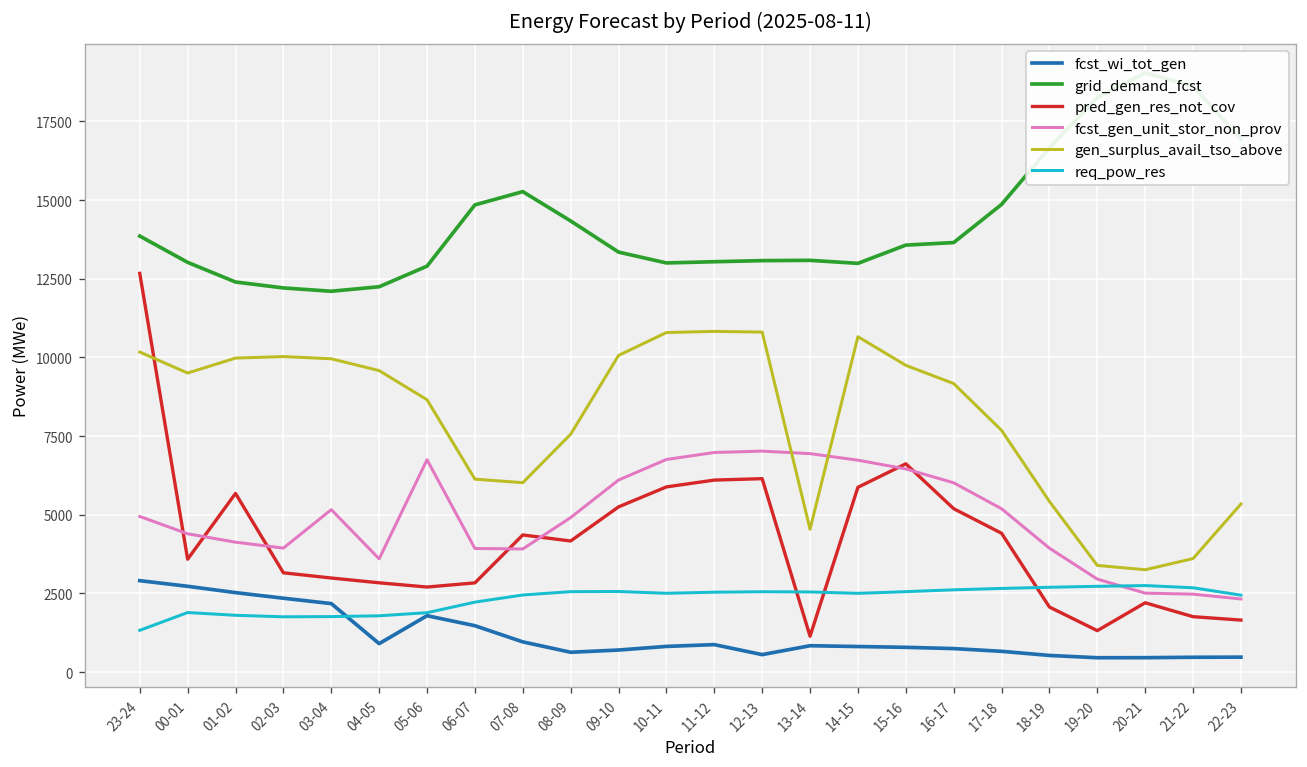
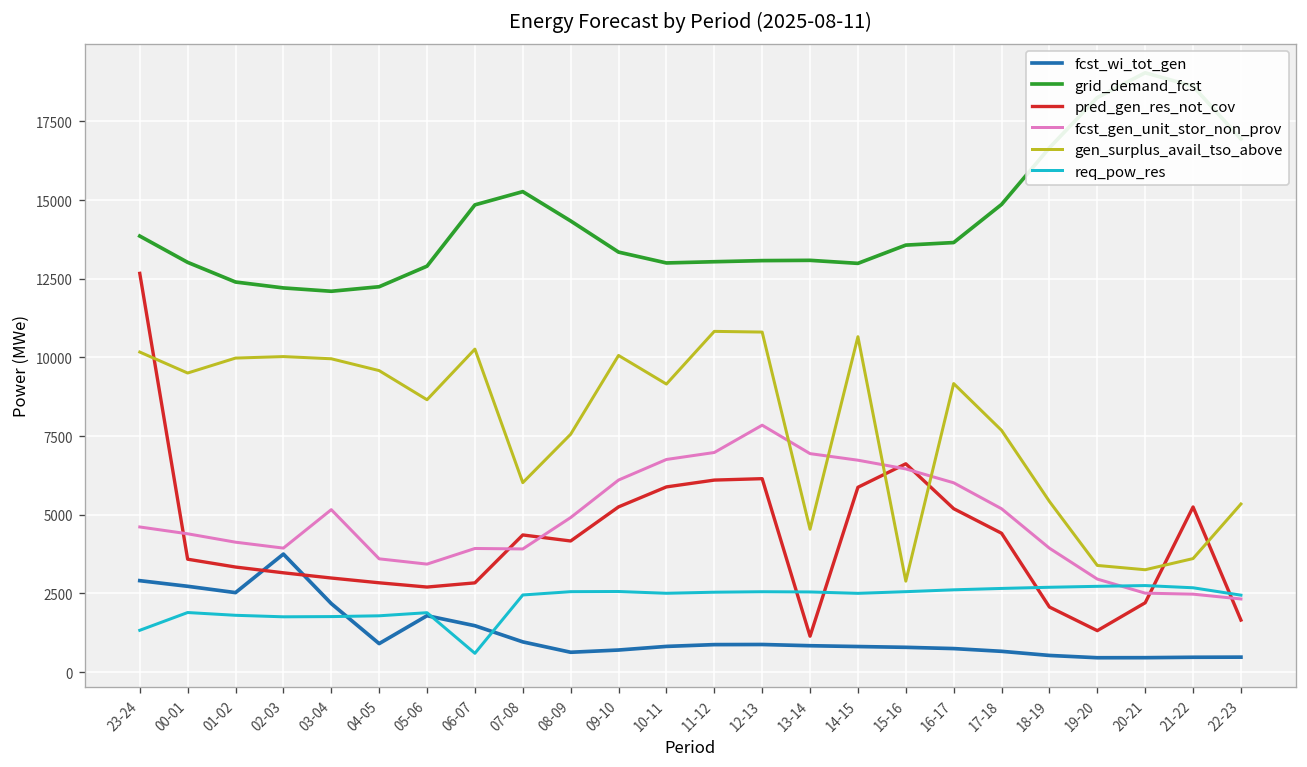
fcst_gen_unit_stor_non_prov, 23-24: 4900 -> 4600
pred_gen_res_not_cov, 01-02: 5700 -> 3300
fcst_wi_tot_gen, 02-03: 2300 -> 3700
fcst_gen_unit_stor_non_prov, 05-06: 6700 -> 3400
gen_surplus_avail_tso_above, 06-07: 6100 -> 10300
req_pow_res, 06-07: 2200 -> 600
gen_surplus_avail_tso_above, 10-11: 10800 -> 9200
fcst_wi_tot_gen, 12-13: 600 -> 900
fcst_gen_unit_stor_non_prov, 12-13: 7000 -> 7800
gen_surplus_avail_tso_above, 15-16: 9700 -> 2900
pred_gen_res_not_cov, 21-22: 1800 -> 5200
